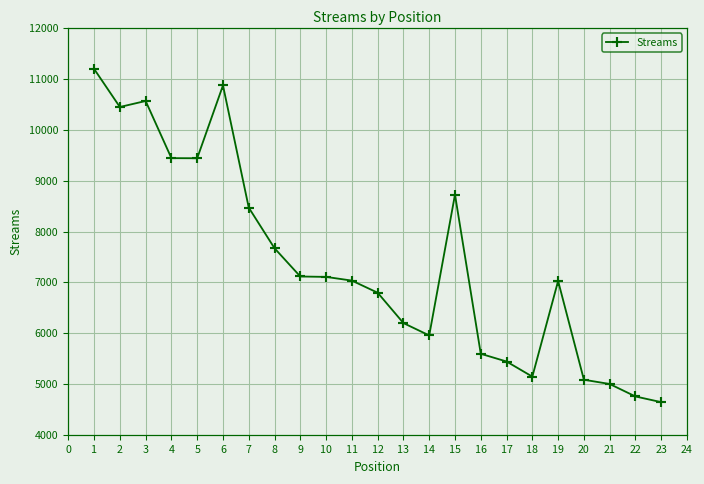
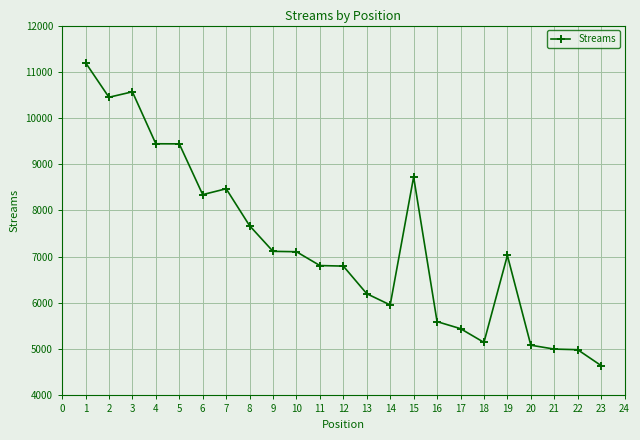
6: 10900 -> 8300
11: 7000 -> 6800
22: 4800 -> 5000
